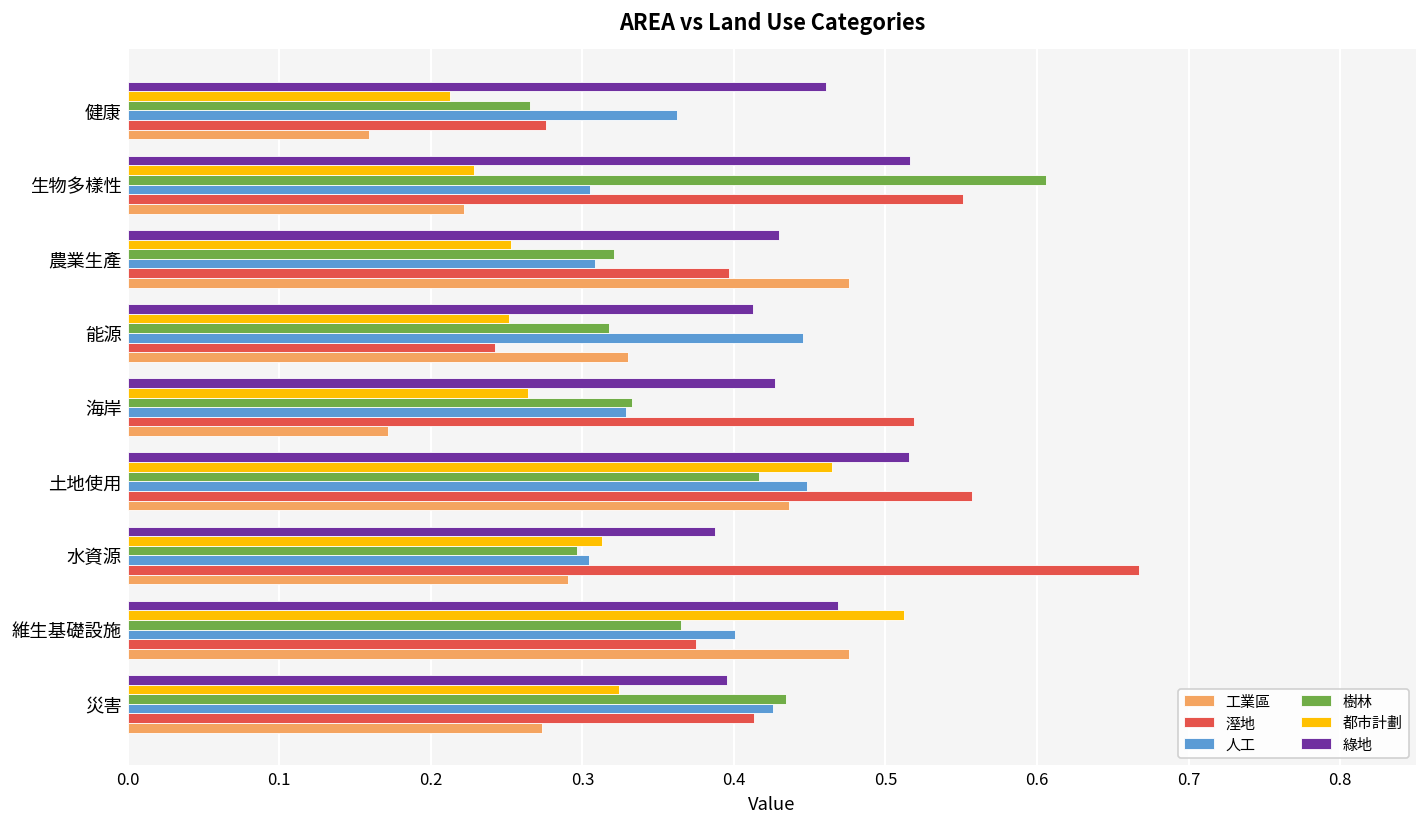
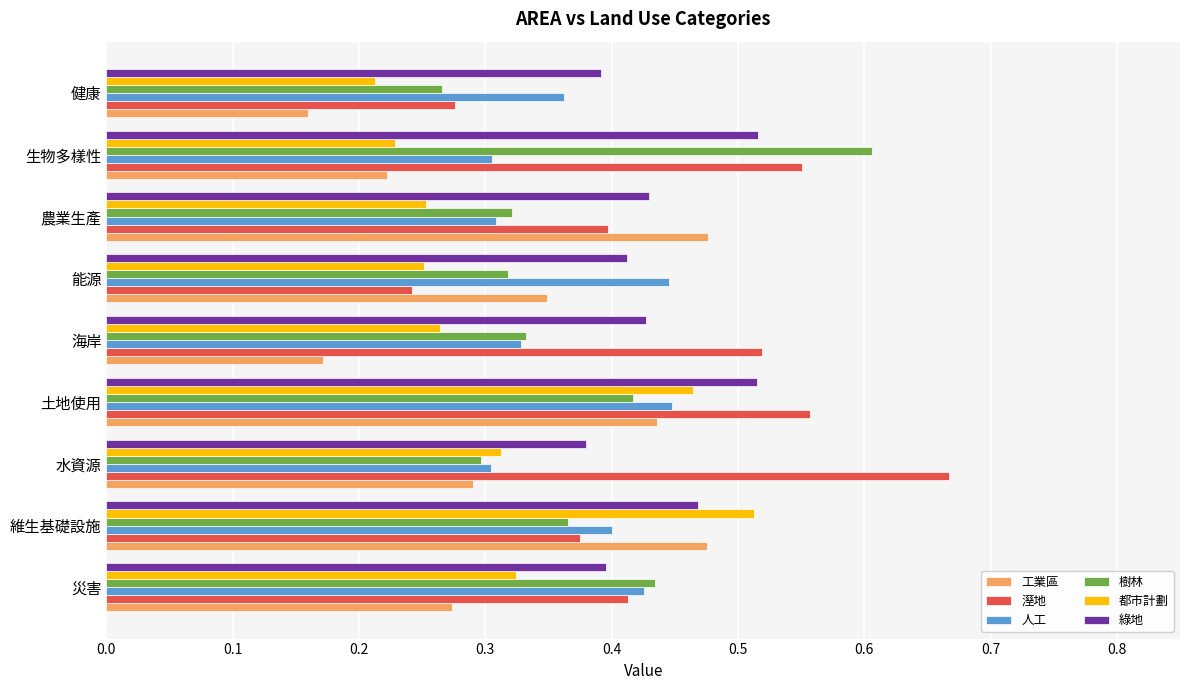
綠地, 健康: 0.461 -> 0.392
工業區, 能源: 0.330 -> 0.349
綠地, 水資源: 0.387 -> 0.380
